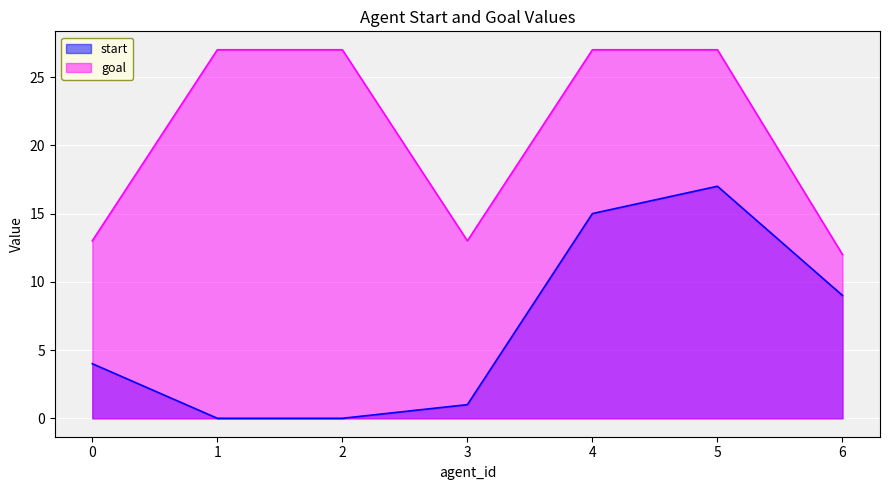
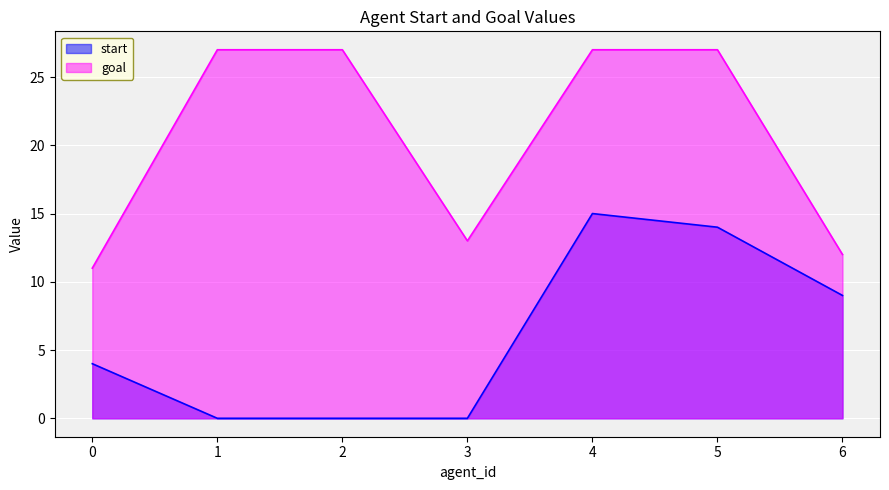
goal, 0: 13 -> 11
start, 3: 1 -> 0
start, 5: 17 -> 14
